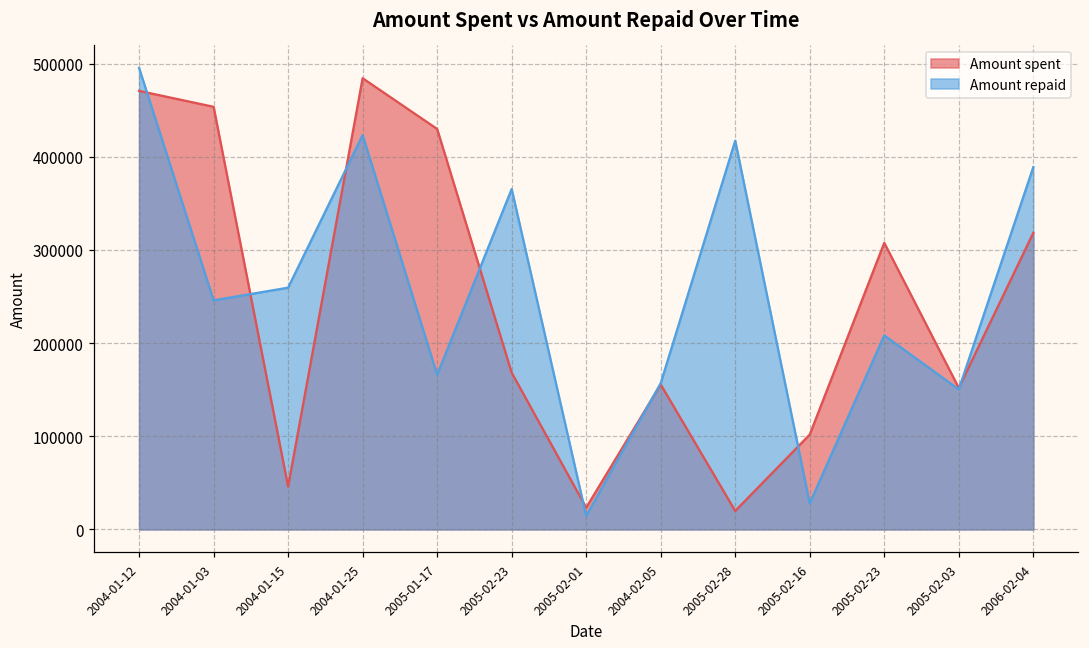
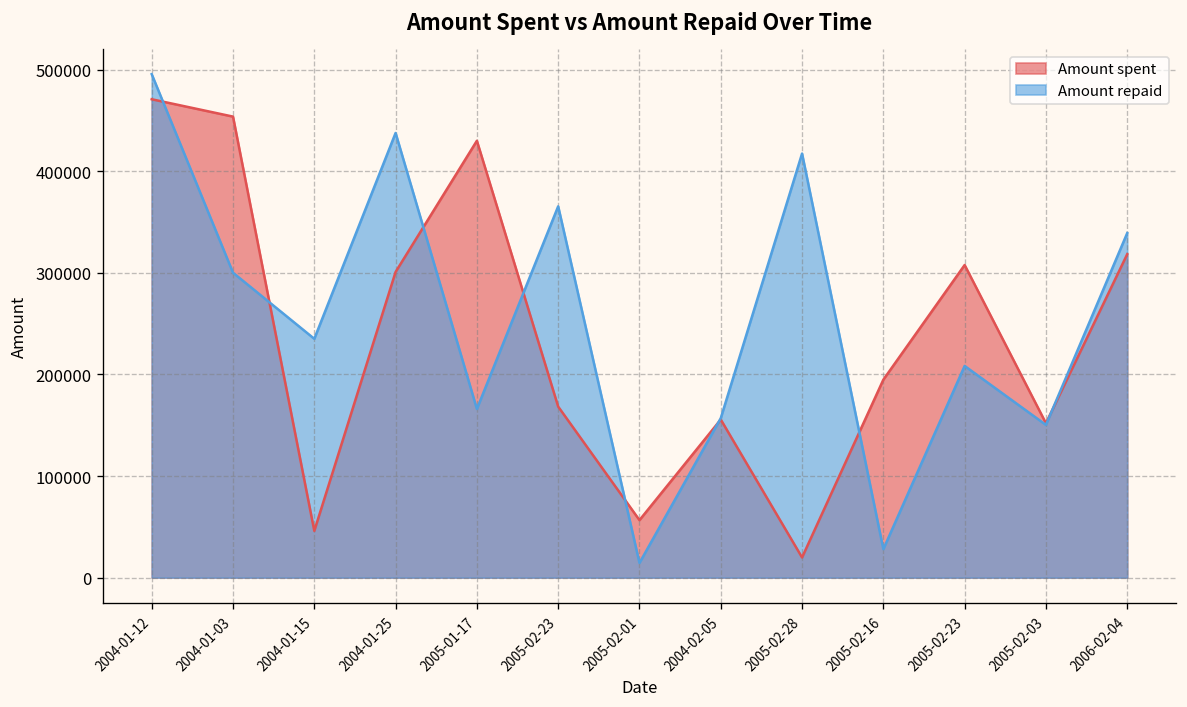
Amount repaid, 2004-01-03: 250000 -> 300000
Amount repaid, 2004-01-15: 260000 -> 240000
Amount spent, 2004-01-25: 480000 -> 300000
Amount repaid, 2004-01-25: 420000 -> 440000
Amount spent, 2005-02-01: 20000 -> 60000
Amount spent, 2005-02-16: 100000 -> 190000
Amount repaid, 2006-02-04: 390000 -> 340000
